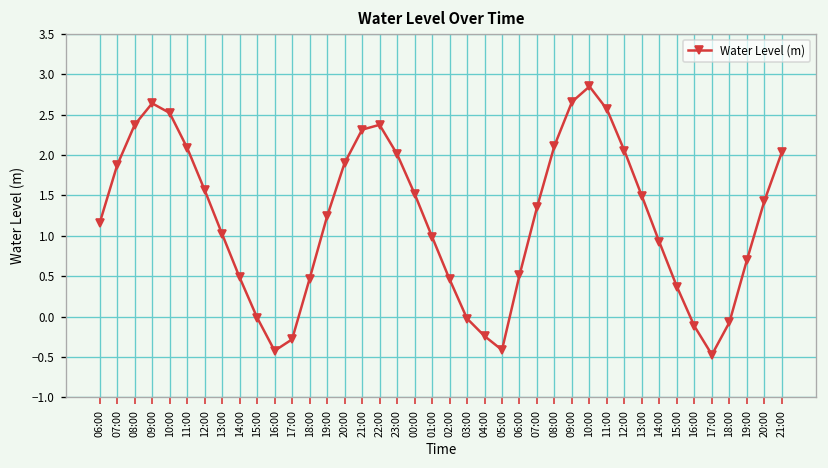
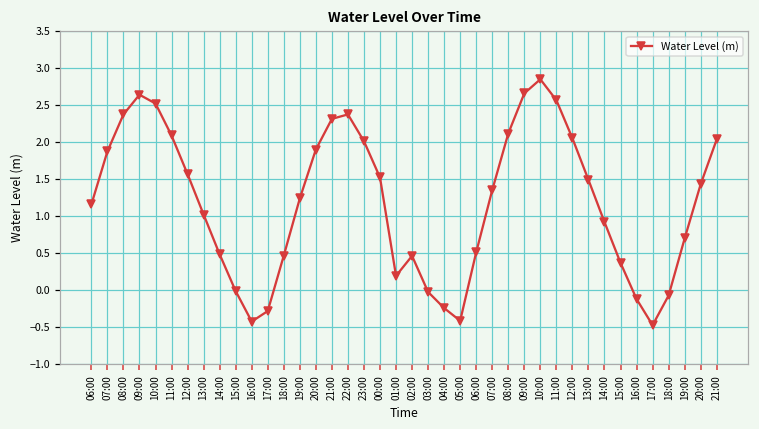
01:00: 1.0 -> 0.2
